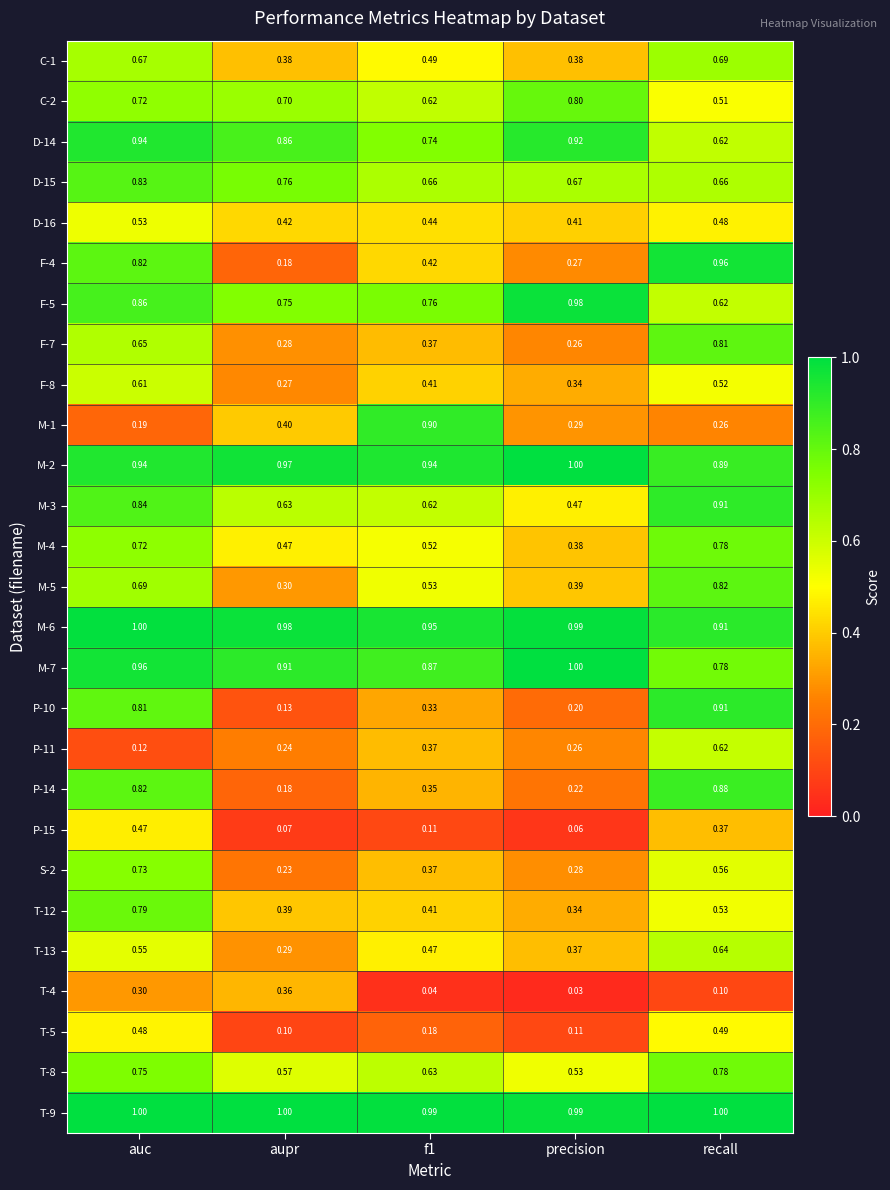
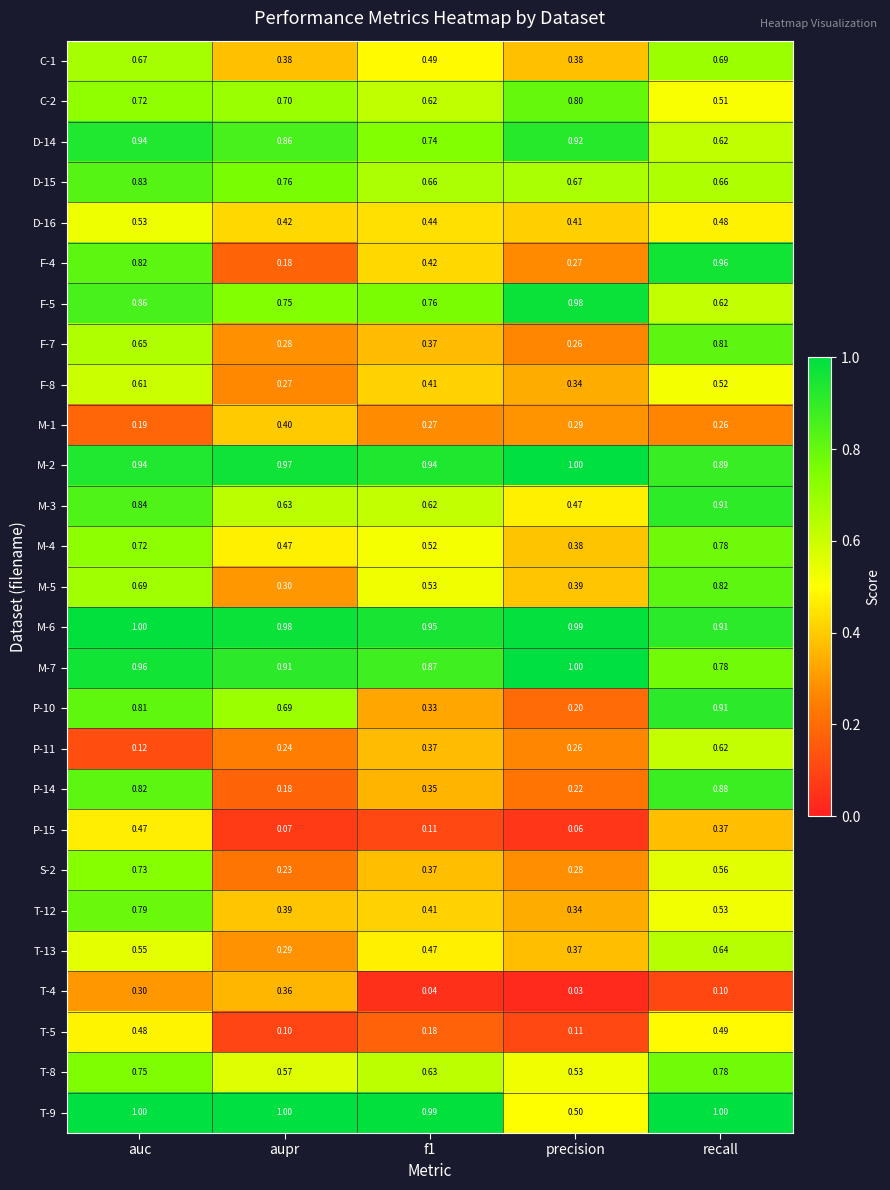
M-1, f1: 0.90 -> 0.27
P-10, aupr: 0.13 -> 0.69
T-9, precision: 0.99 -> 0.50
